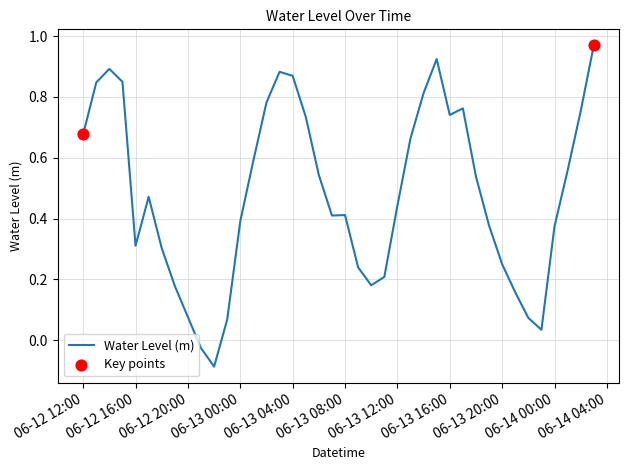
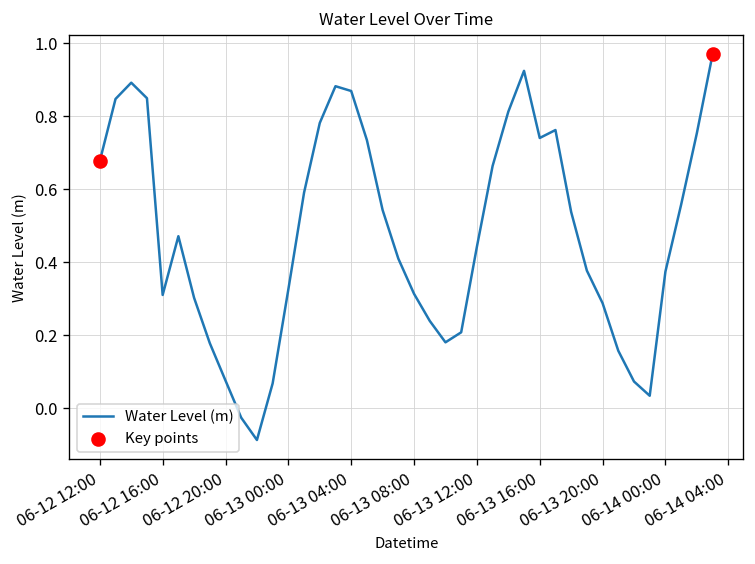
Water Level (m), 06-13 00:00: 0.39 -> 0.33
Water Level (m), 06-13 08:00: 0.41 -> 0.31
Water Level (m), 06-13 20:00: 0.25 -> 0.29
